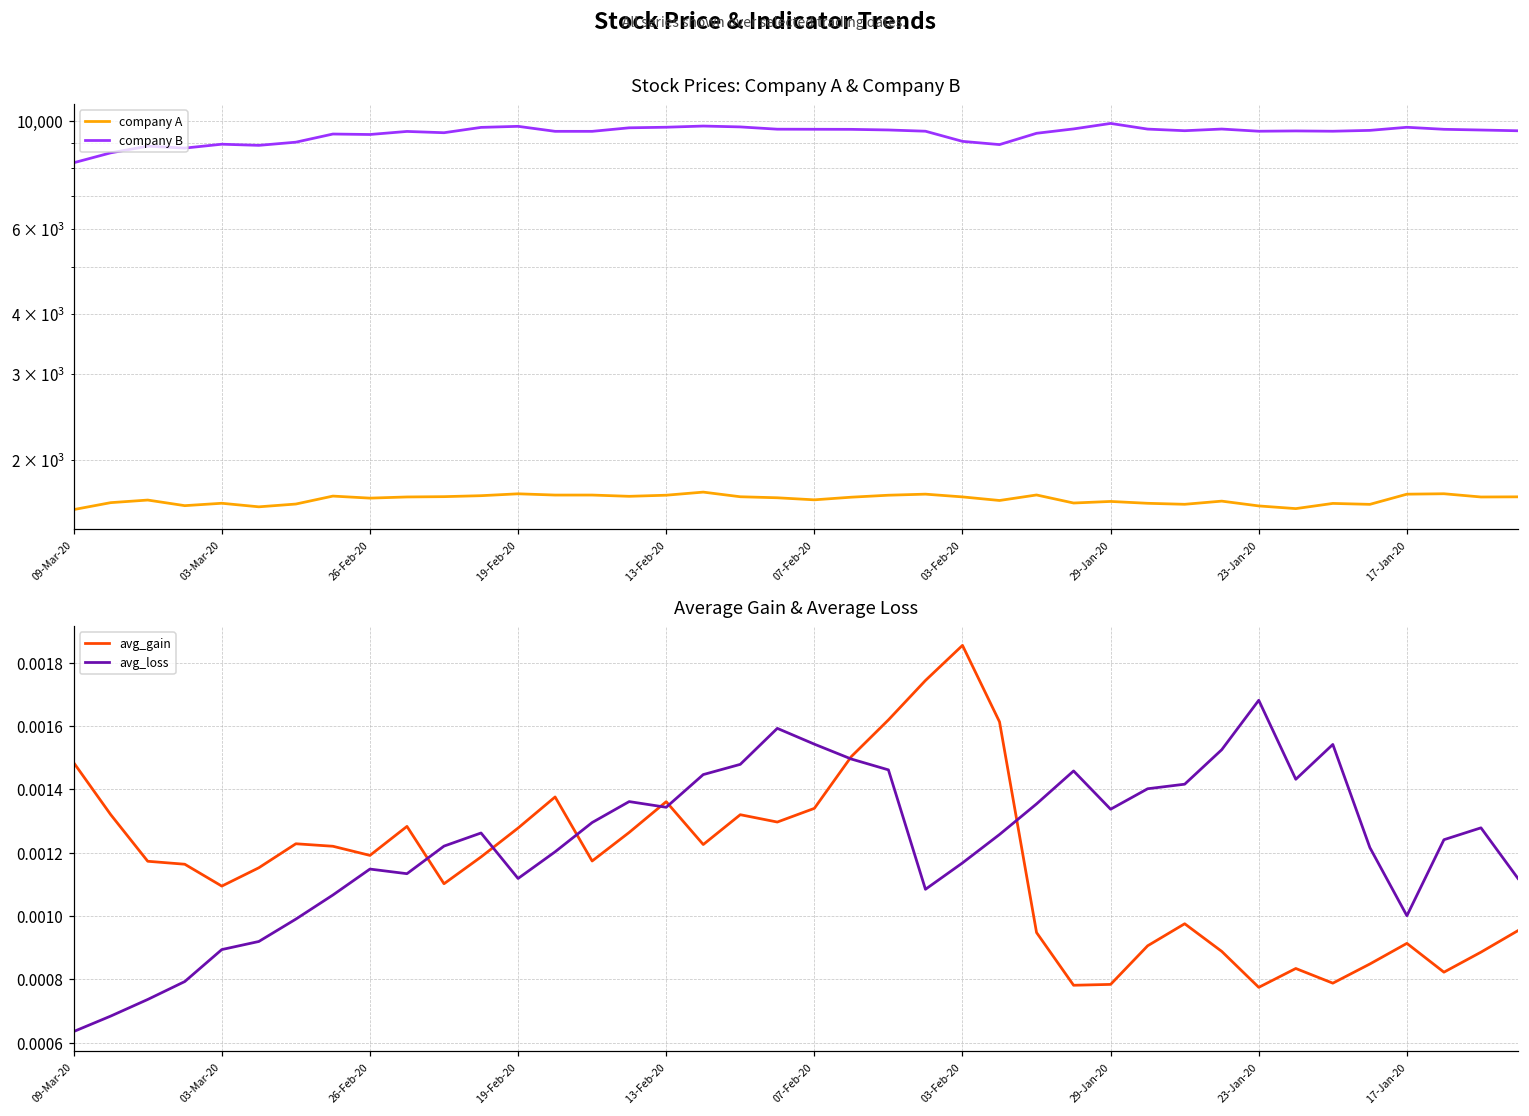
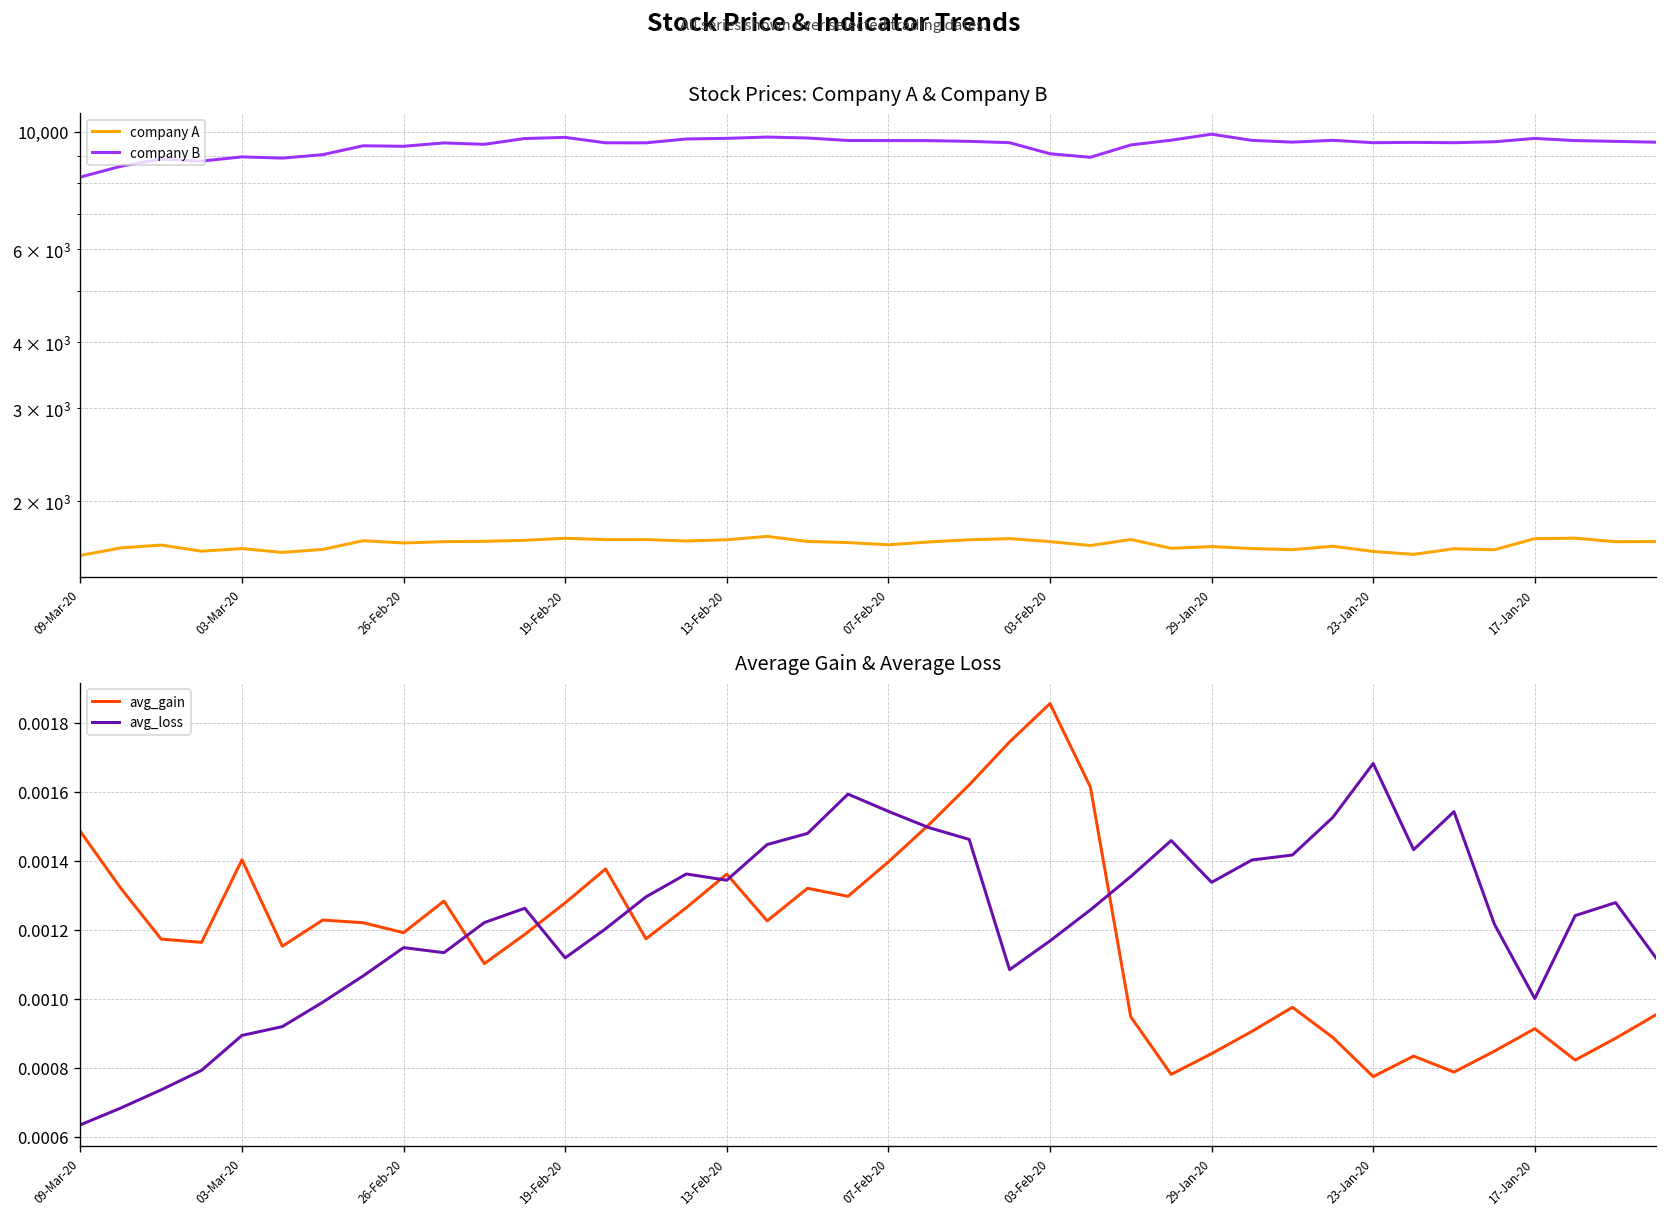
Average Gain & Average Loss, avg_gain, 03-Mar-20: 0.00109 -> 0.00140
Average Gain & Average Loss, avg_gain, 07-Feb-20: 0.00134 -> 0.00140
Average Gain & Average Loss, avg_gain, 29-Jan-20: 0.00078 -> 0.00084
